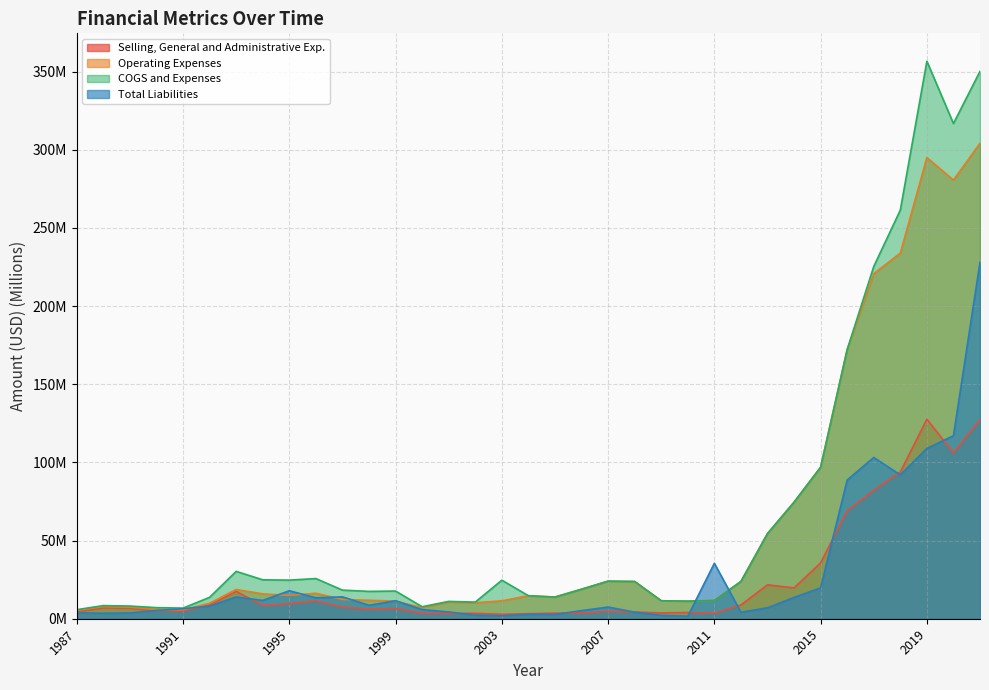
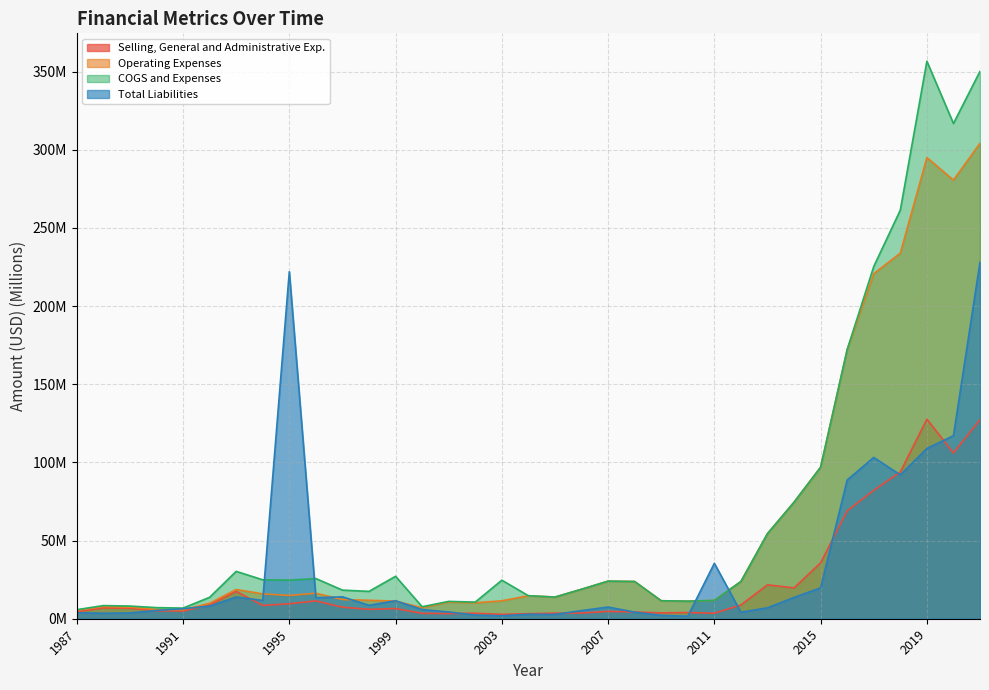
Total Liabilities, 1995: 18000000 -> 222000000
COGS and Expenses, 1999: 18000000 -> 27000000
